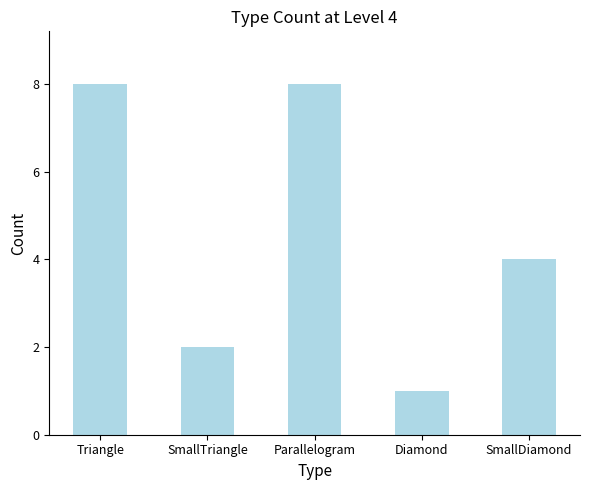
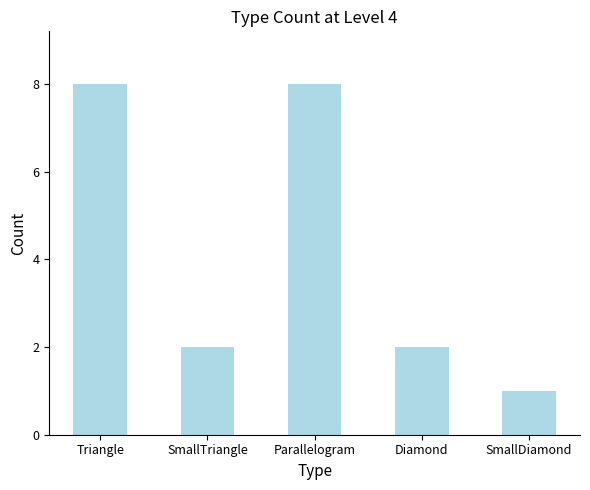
Diamond: 1 -> 2
SmallDiamond: 4 -> 1
